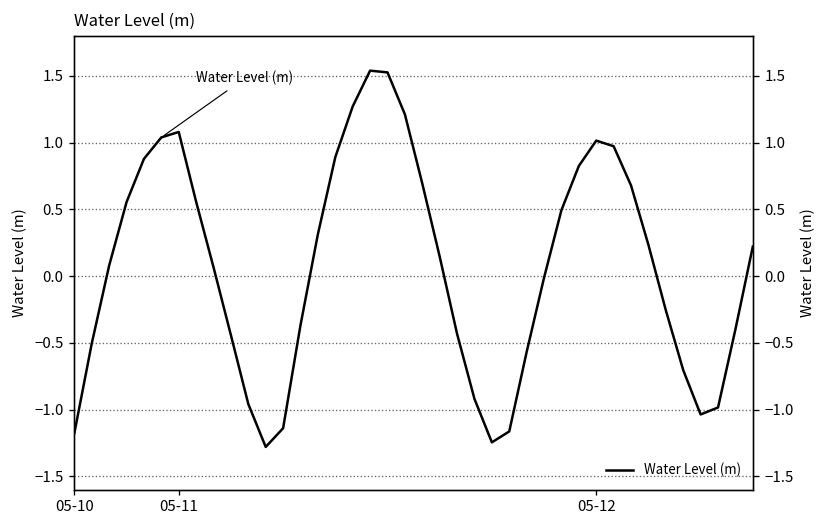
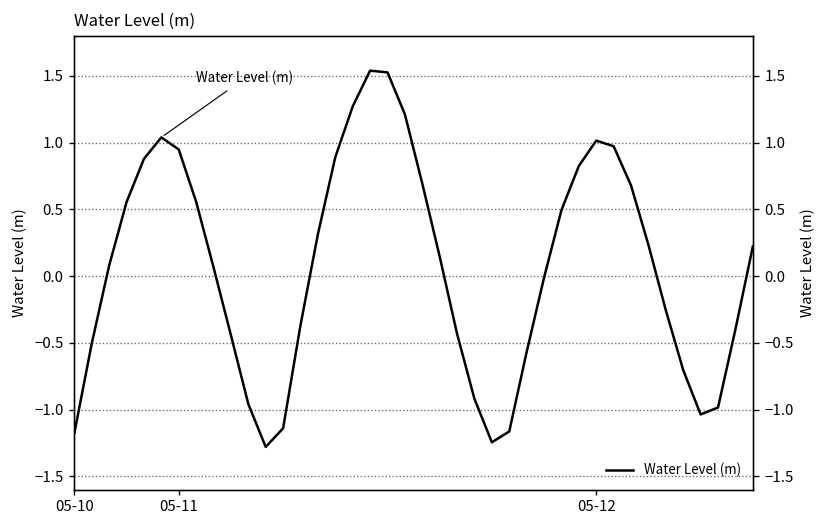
05-11: 1.08 -> 0.95
